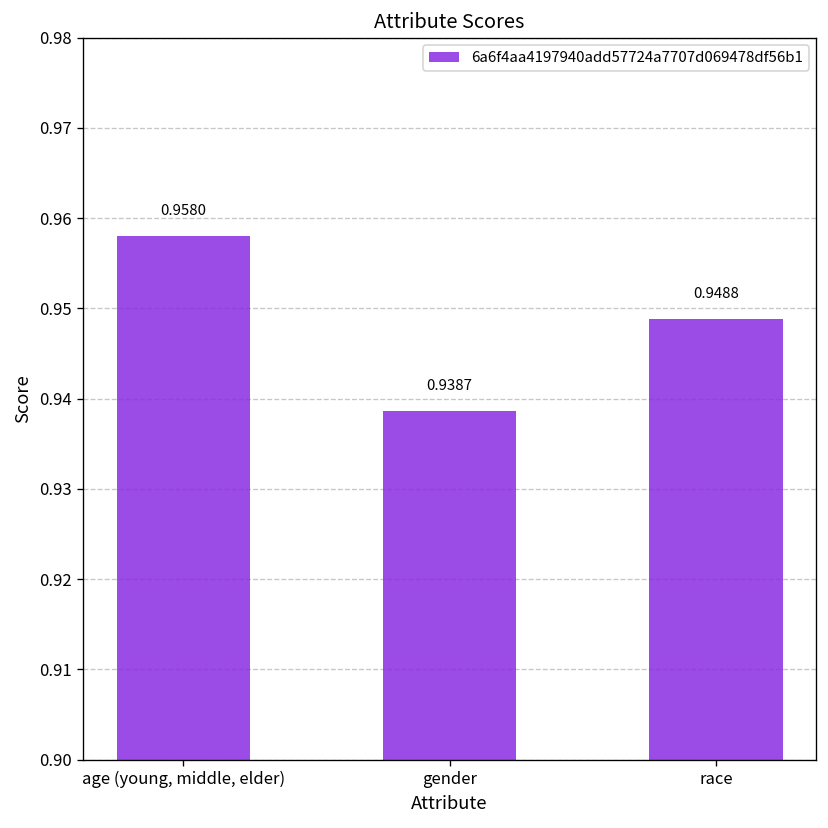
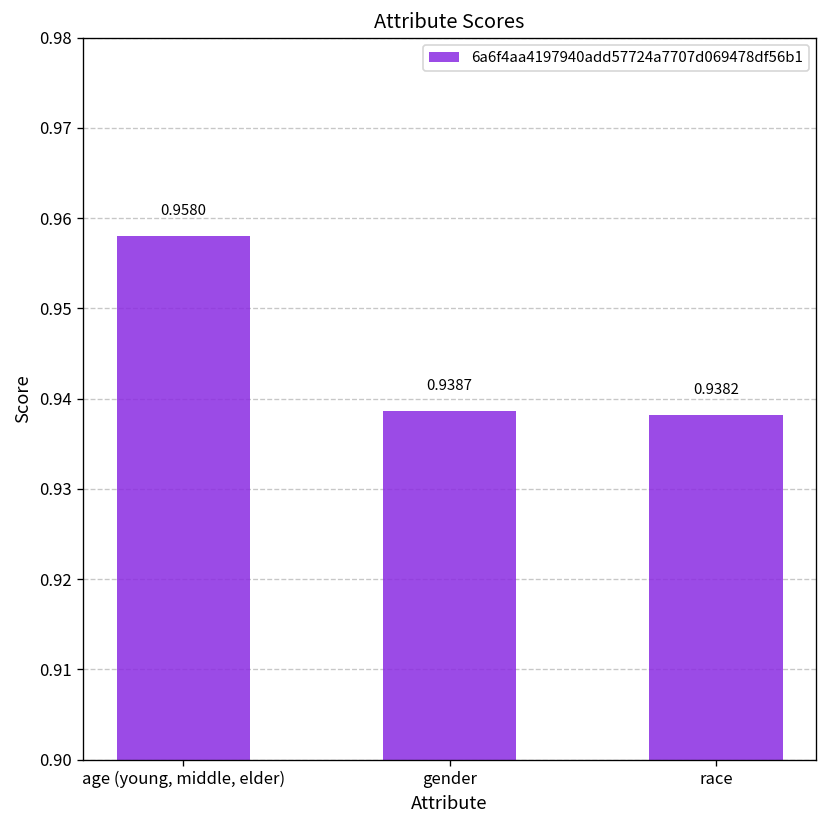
race: 0.9488 -> 0.9382
